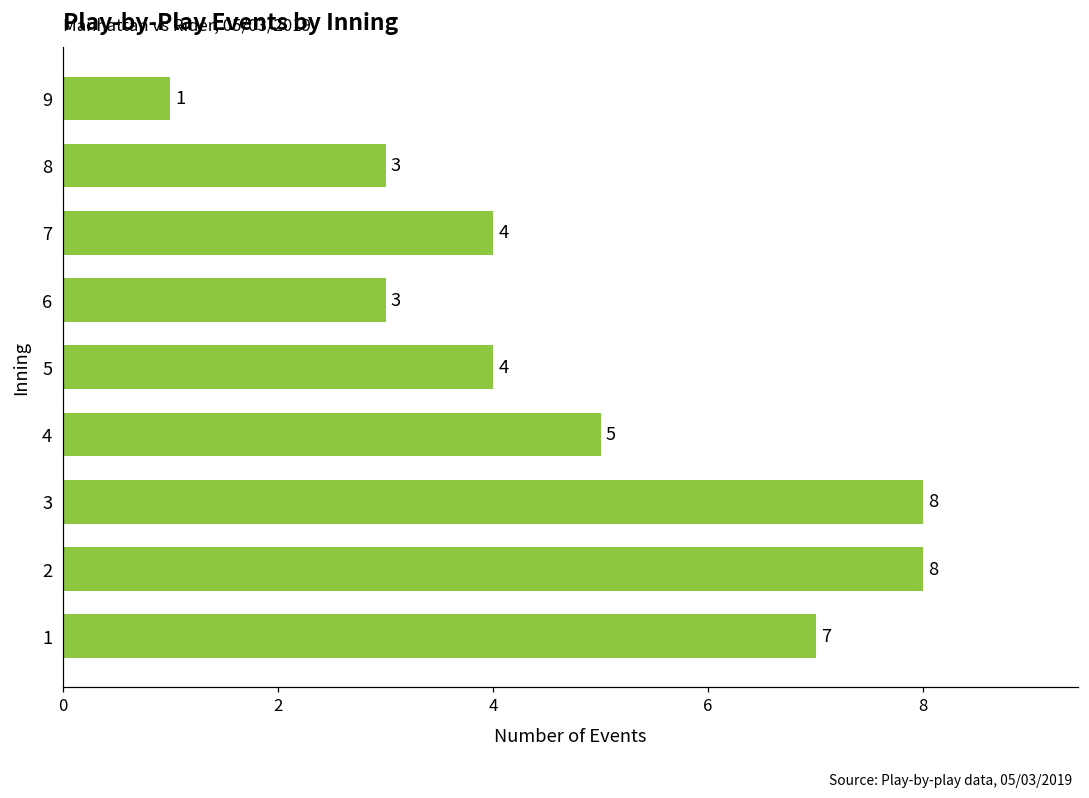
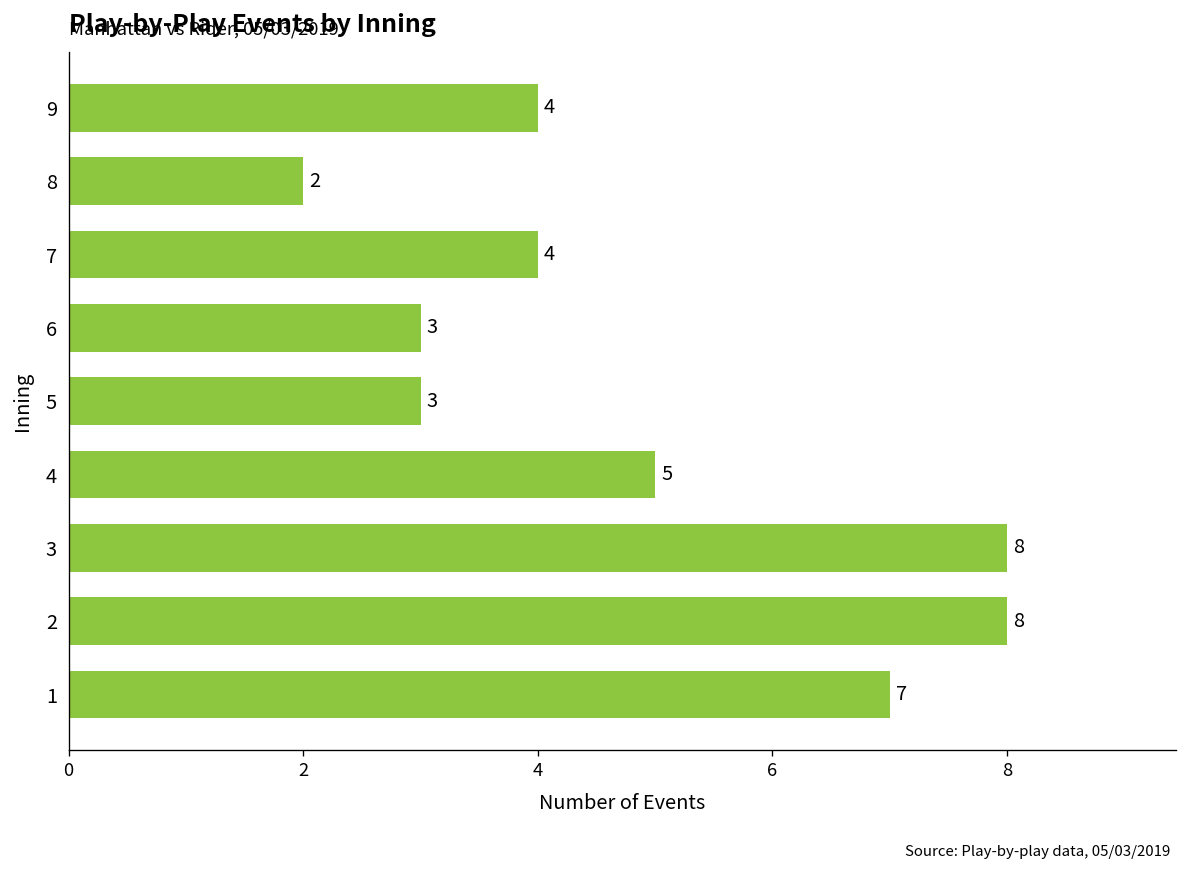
9: 1 -> 4
8: 3 -> 2
5: 4 -> 3
